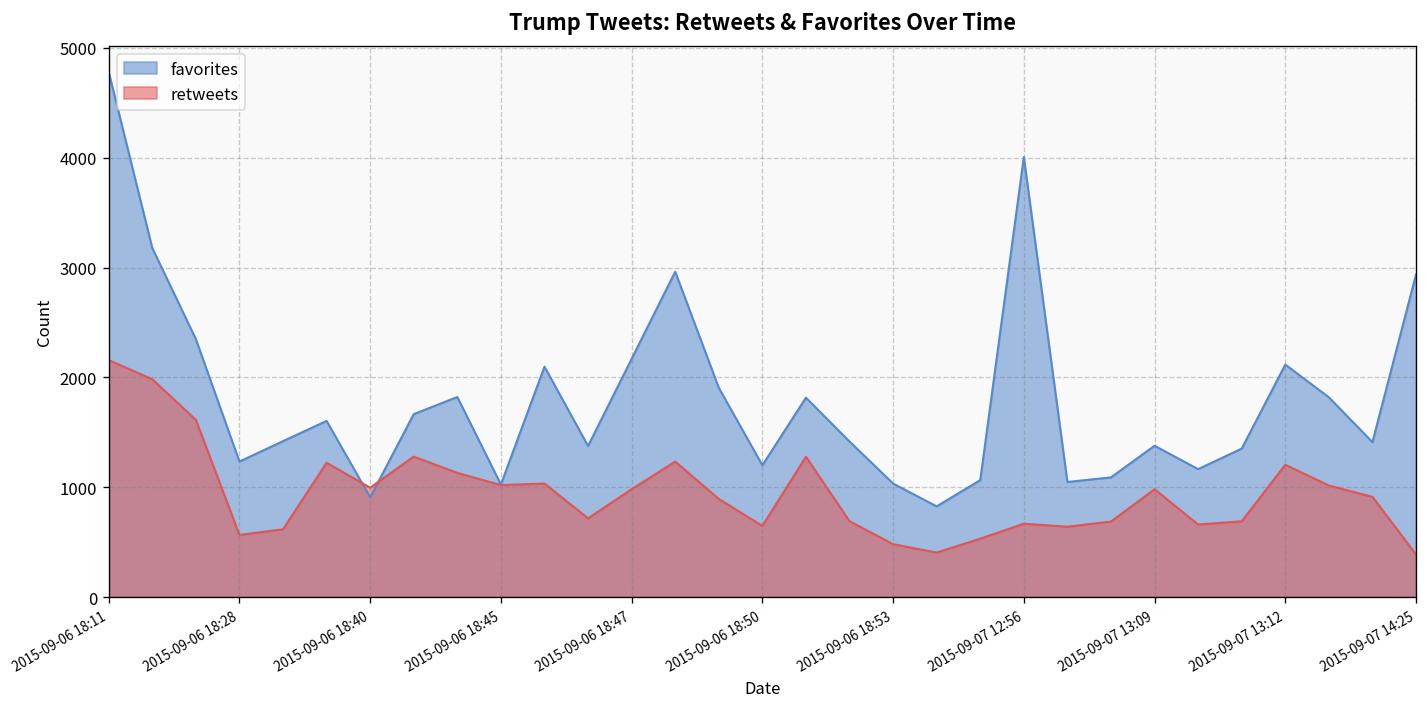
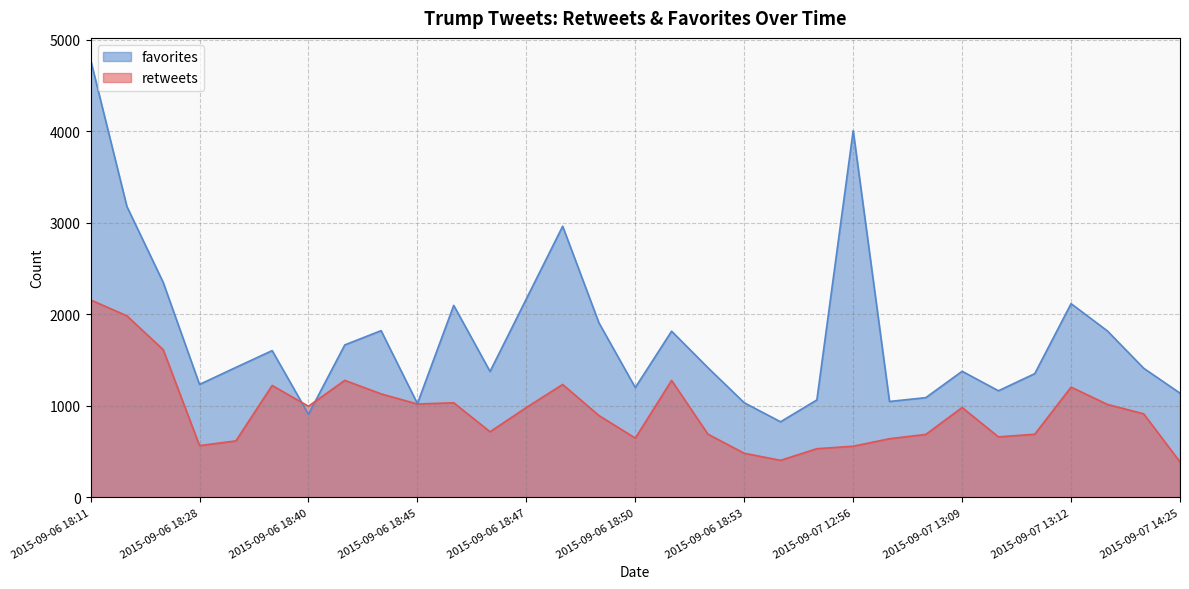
retweets, 2015-09-07 12:56: 700 -> 600
favorites, 2015-09-07 14:25: 2900 -> 1100
